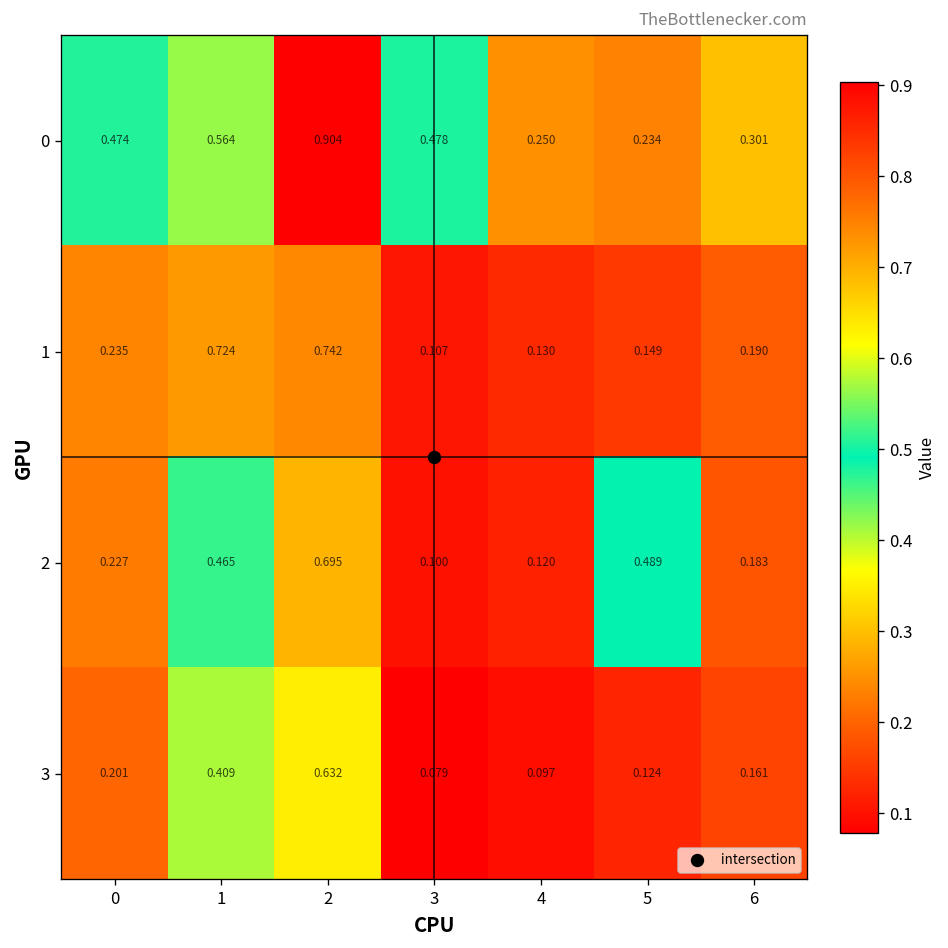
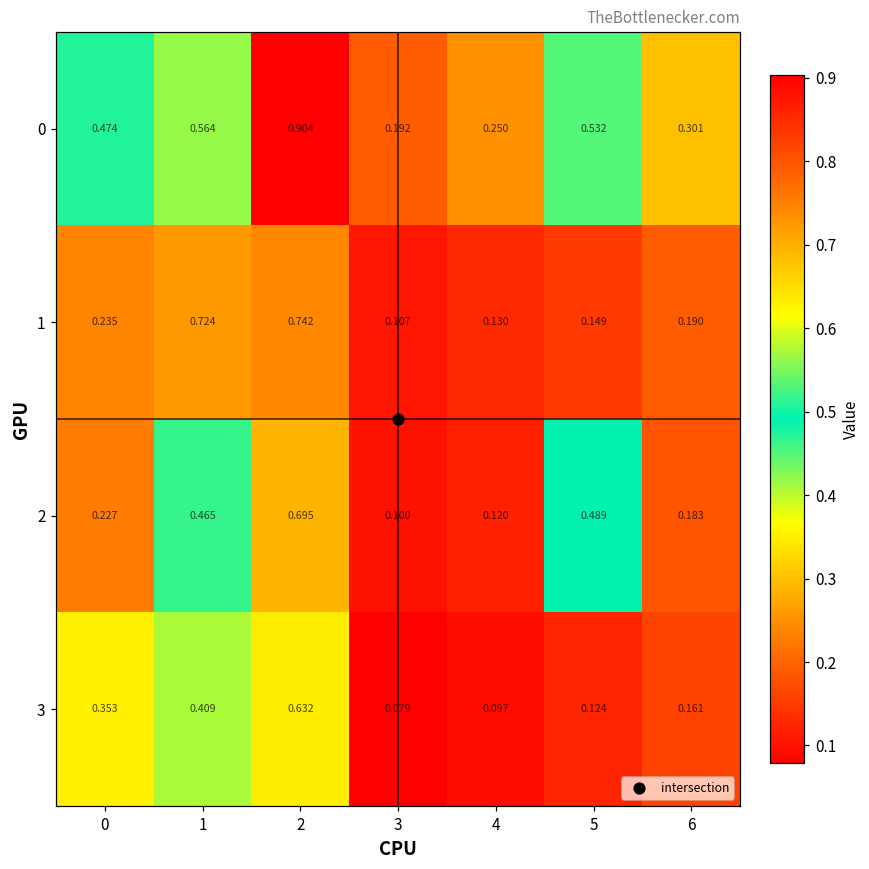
0, 3: 0.478 -> 0.192
0, 5: 0.234 -> 0.532
3, 0: 0.201 -> 0.353
